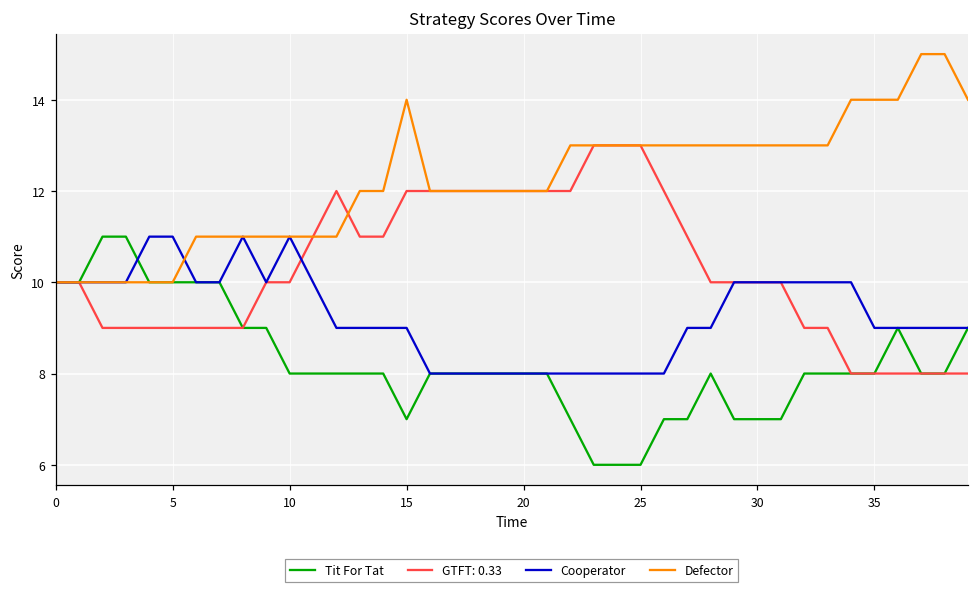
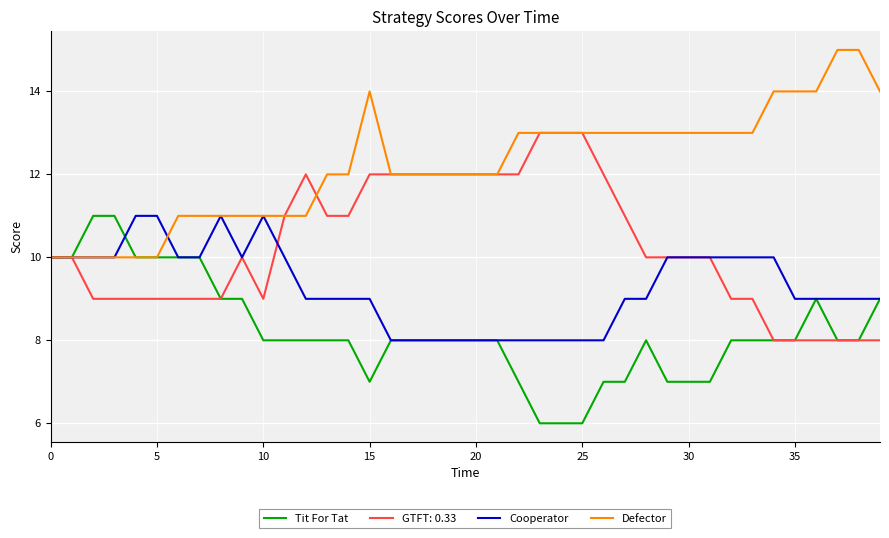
GTFT: 0.33, 10: 10 -> 9
